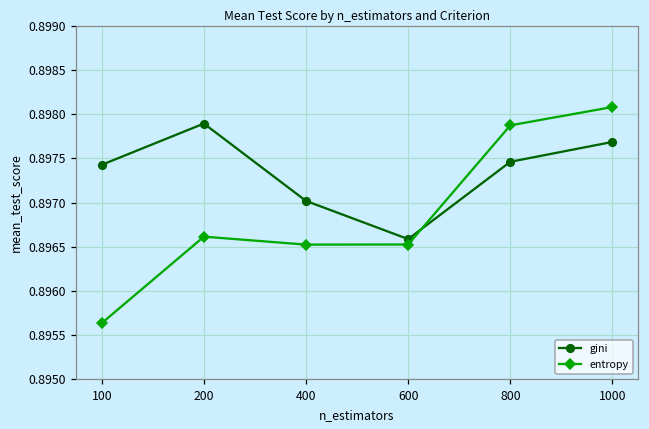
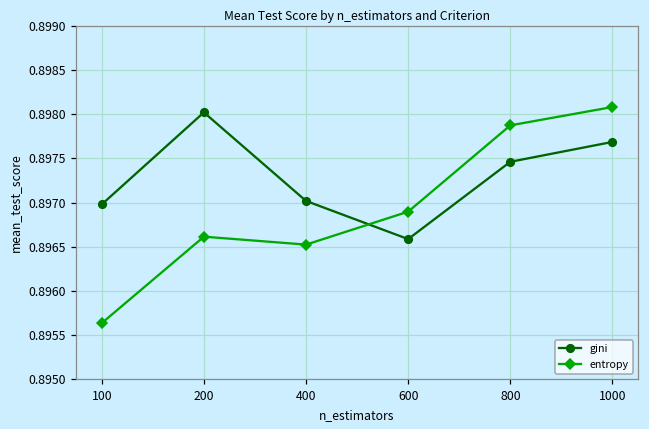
gini, 100: 0.8974 -> 0.8970
gini, 200: 0.8979 -> 0.8980
entropy, 600: 0.8965 -> 0.8969
